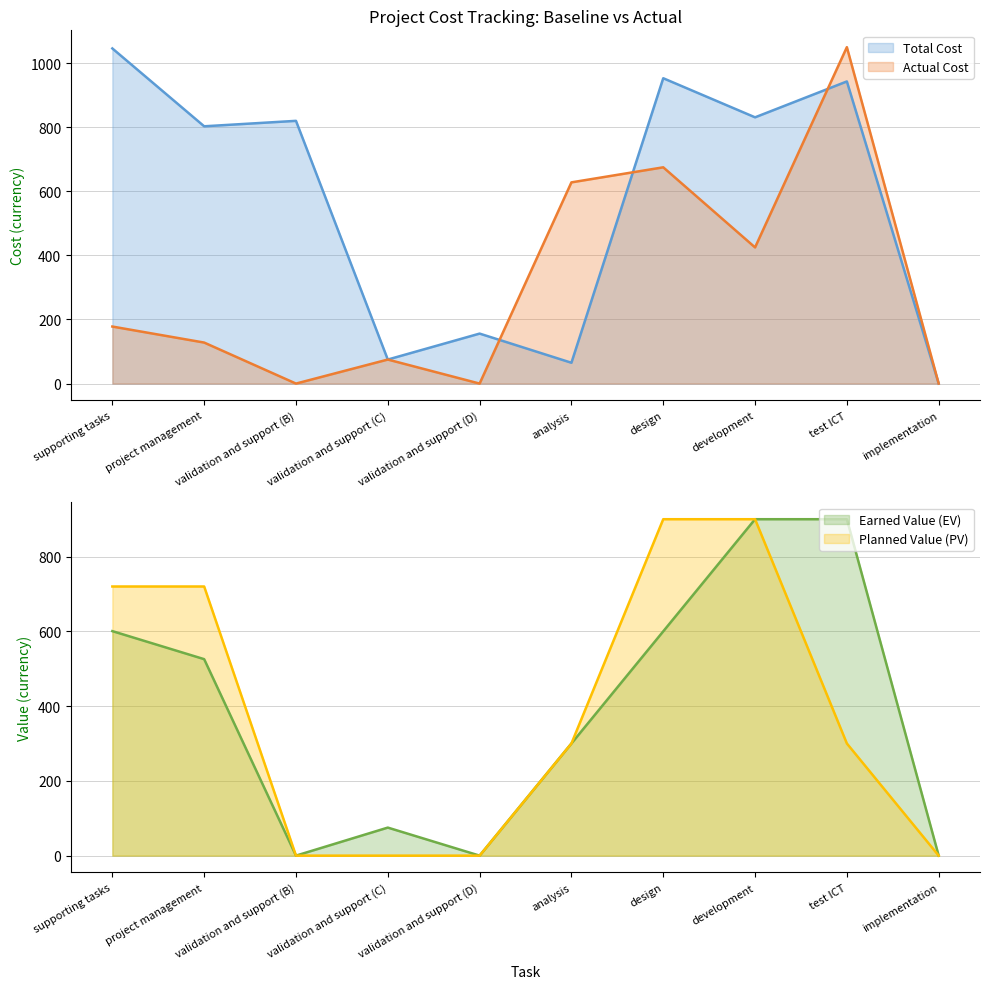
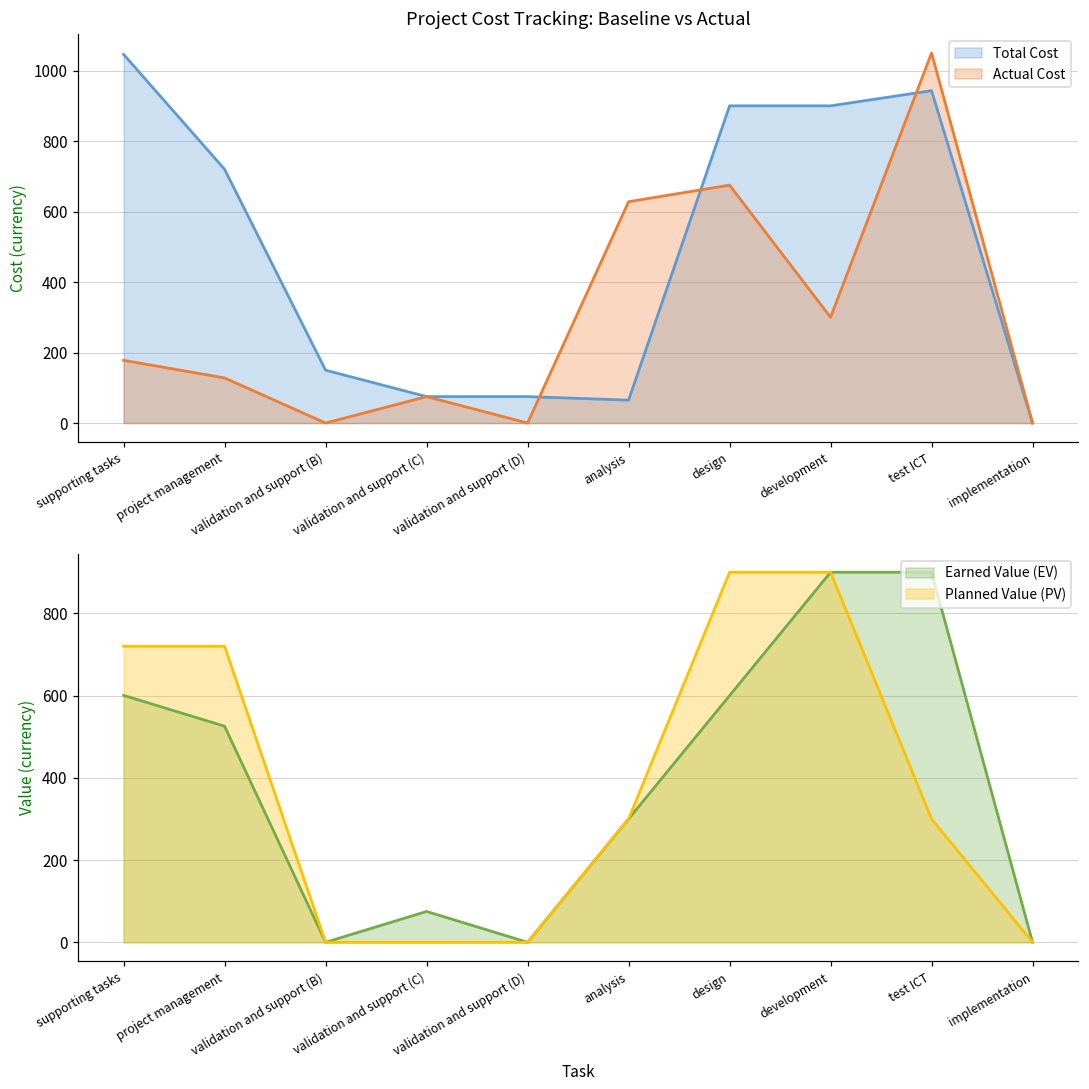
Project Cost Tracking: Baseline vs Actual, Total Cost, project management: 800 -> 720
Project Cost Tracking: Baseline vs Actual, Total Cost, validation and support (B): 820 -> 150
Project Cost Tracking: Baseline vs Actual, Total Cost, validation and support (D): 160 -> 80
Project Cost Tracking: Baseline vs Actual, Total Cost, design: 950 -> 900
Project Cost Tracking: Baseline vs Actual, Total Cost, development: 830 -> 900
Project Cost Tracking: Baseline vs Actual, Actual Cost, development: 430 -> 300
